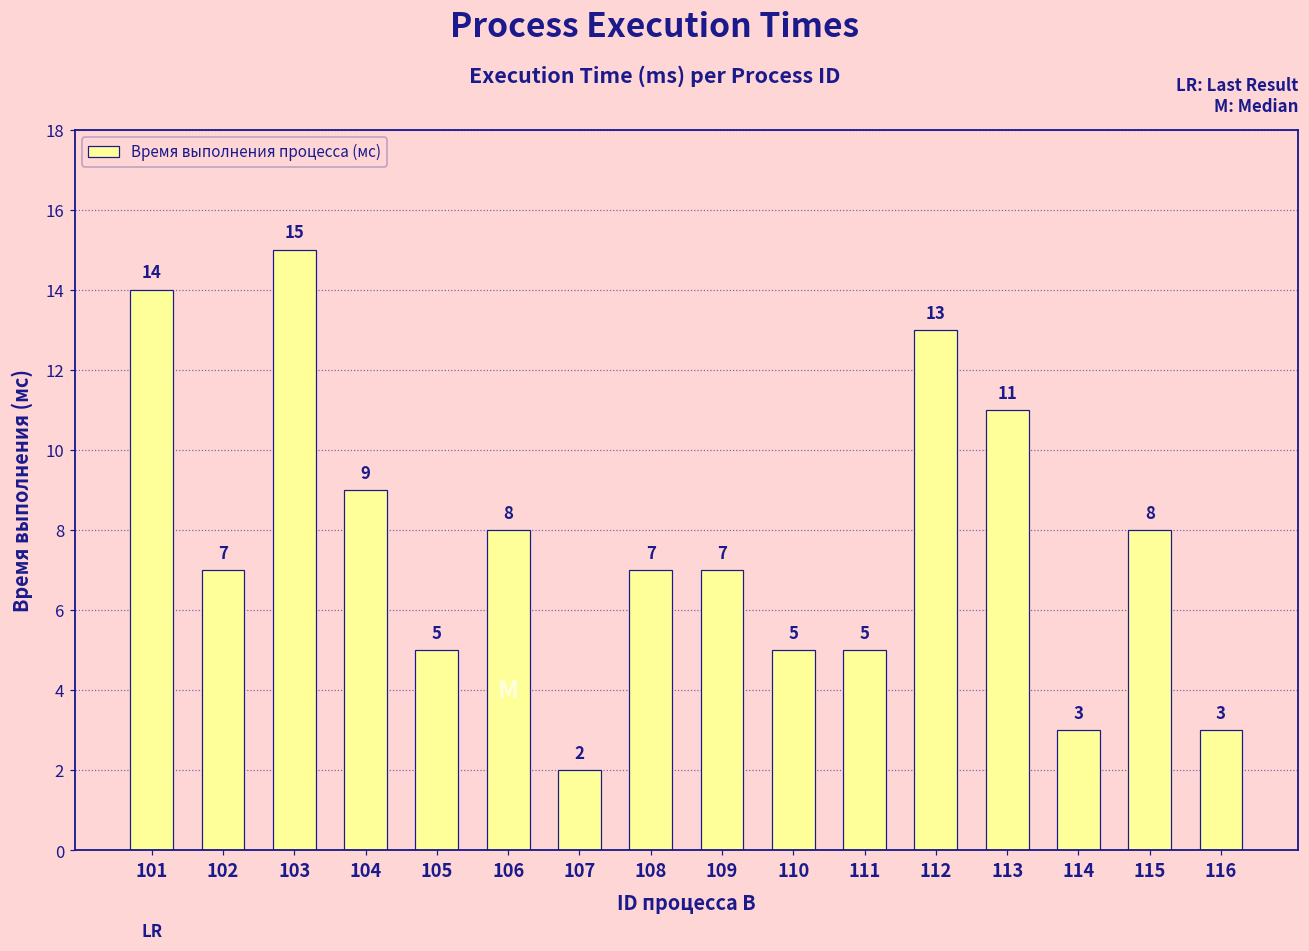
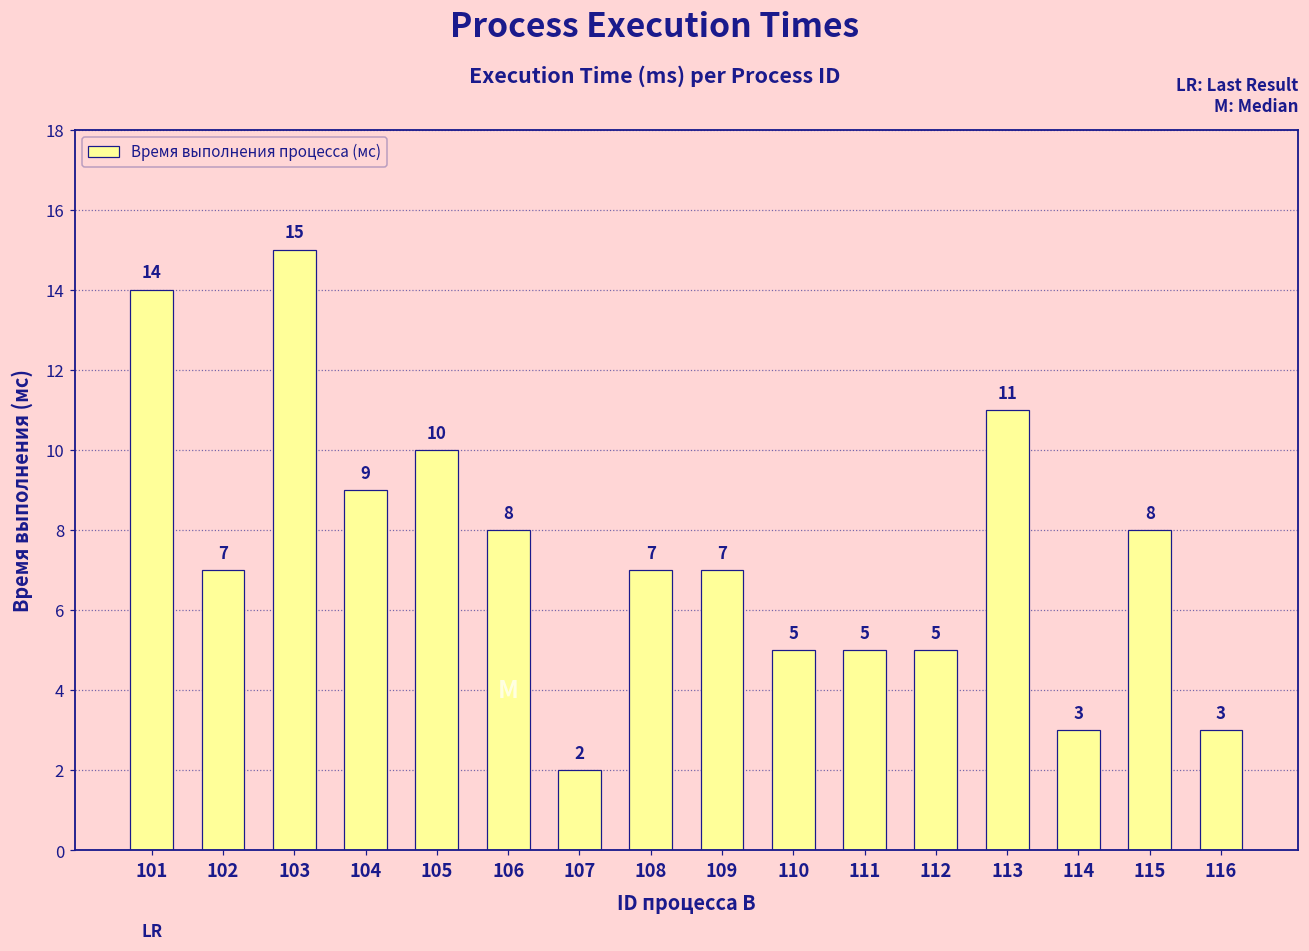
105: 5 -> 10
112: 13 -> 5
